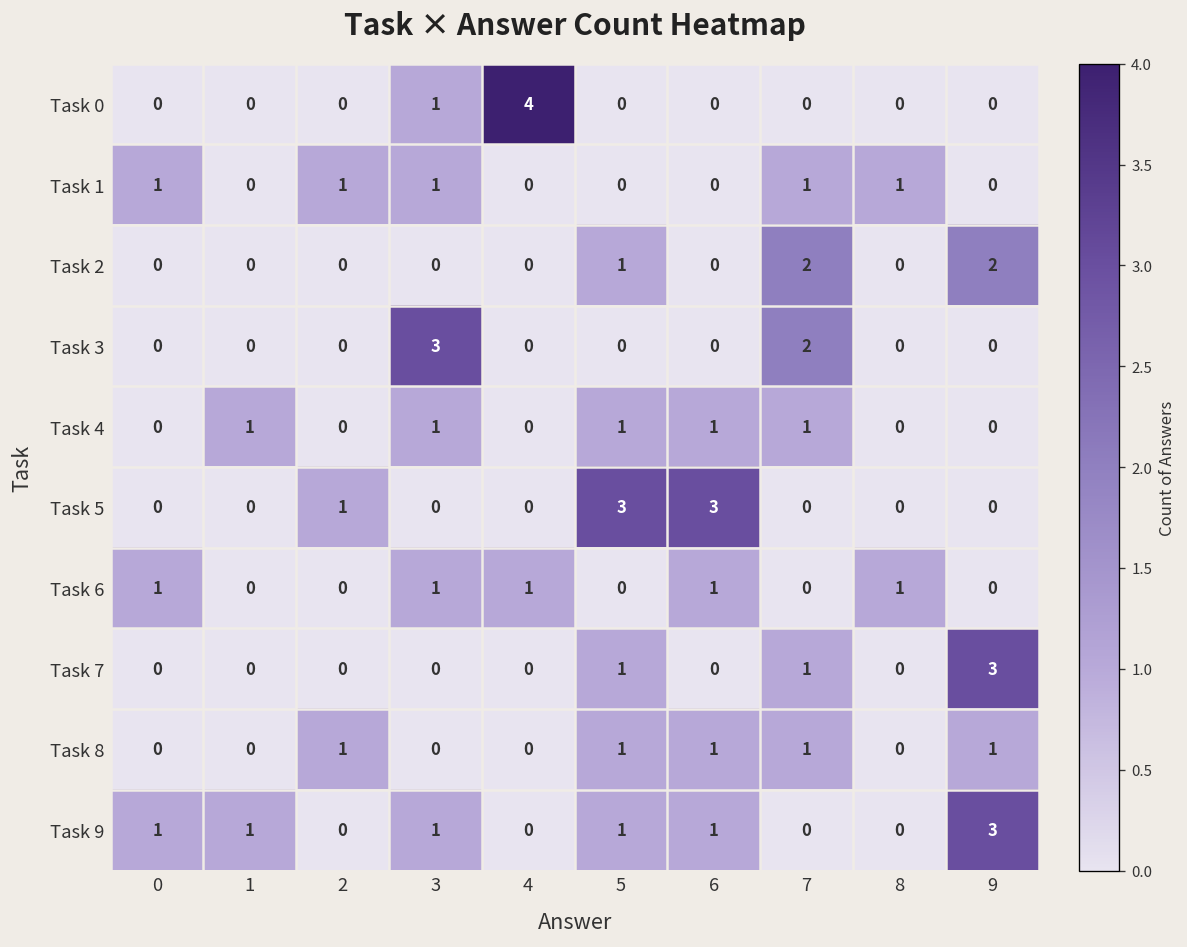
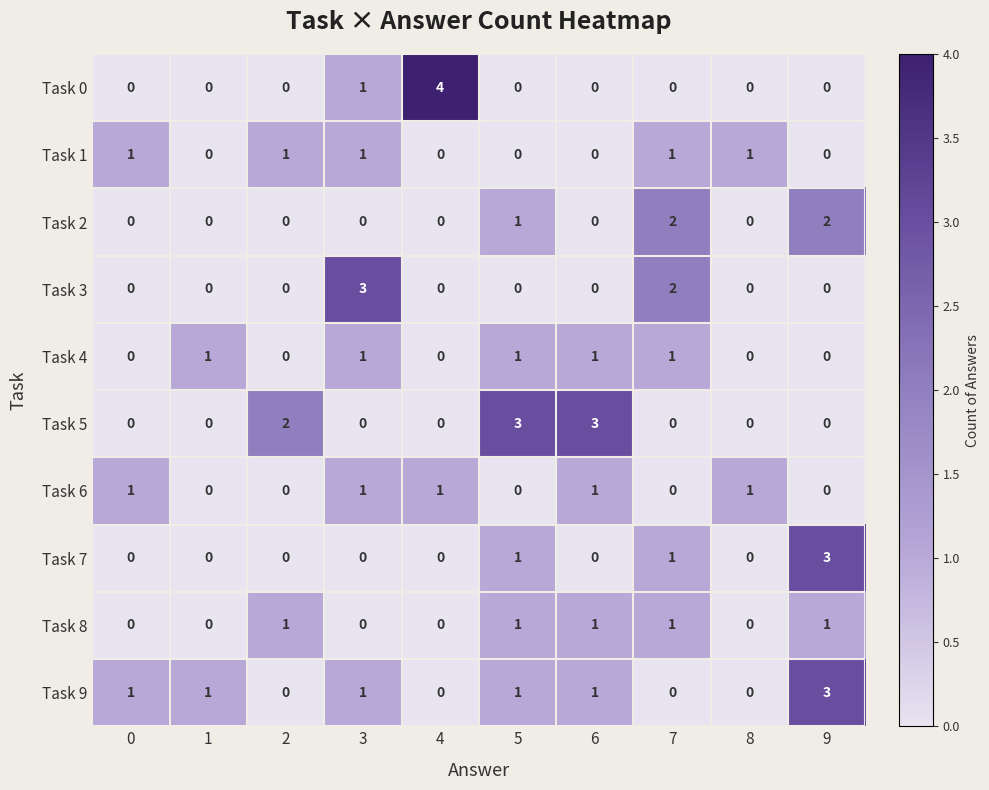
Task 5, 2: 1 -> 2
